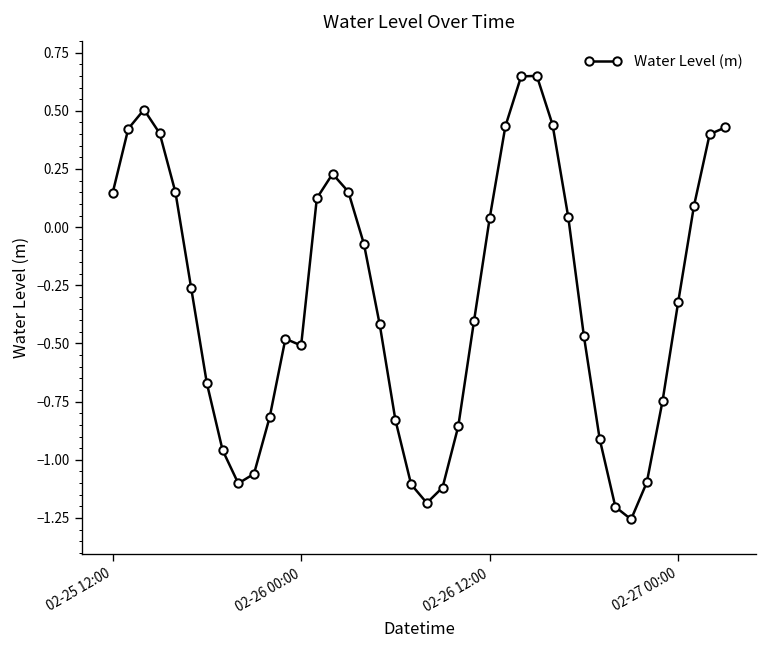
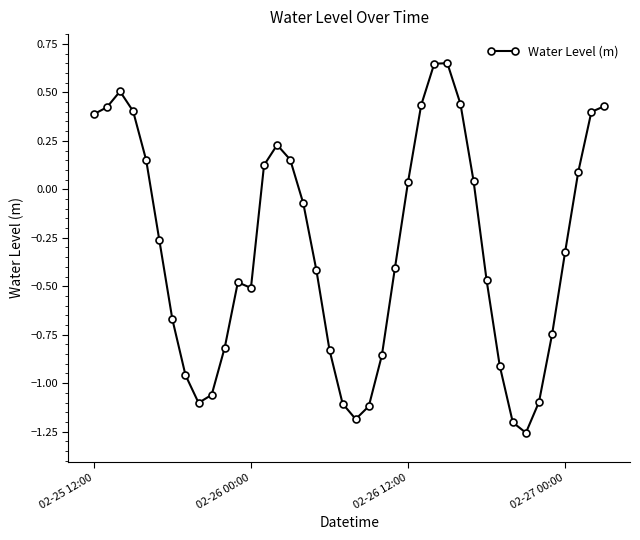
02-25 12:00: 0.15 -> 0.39
